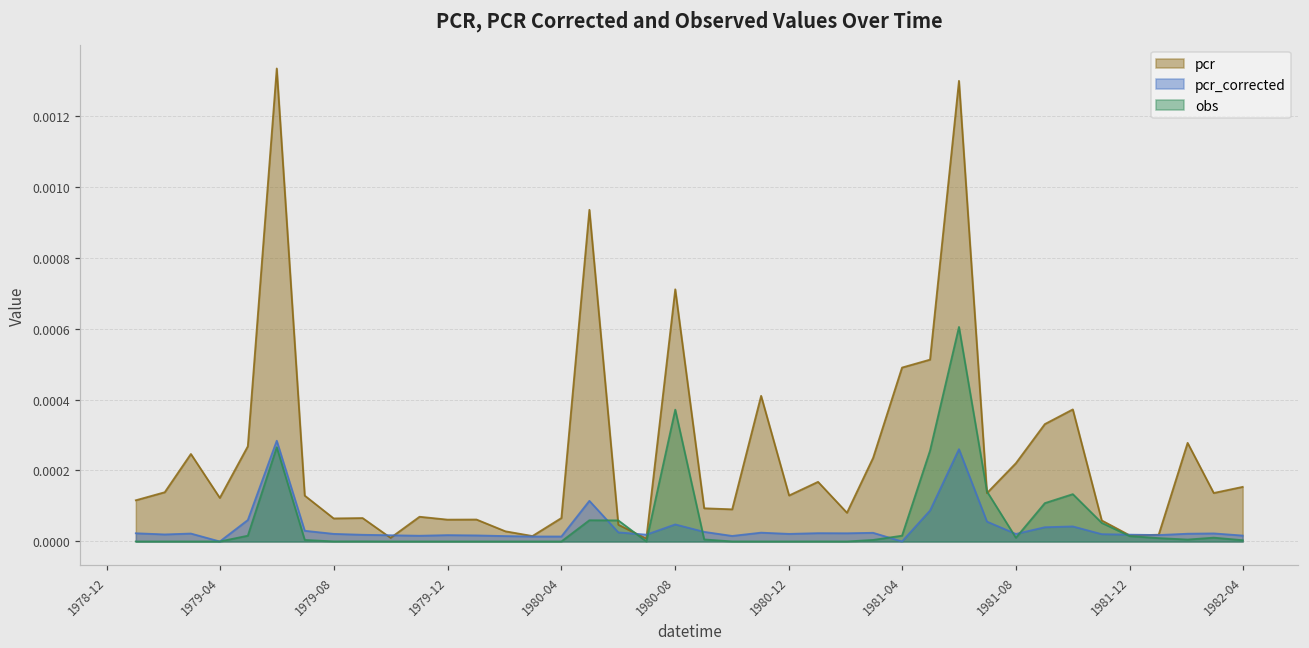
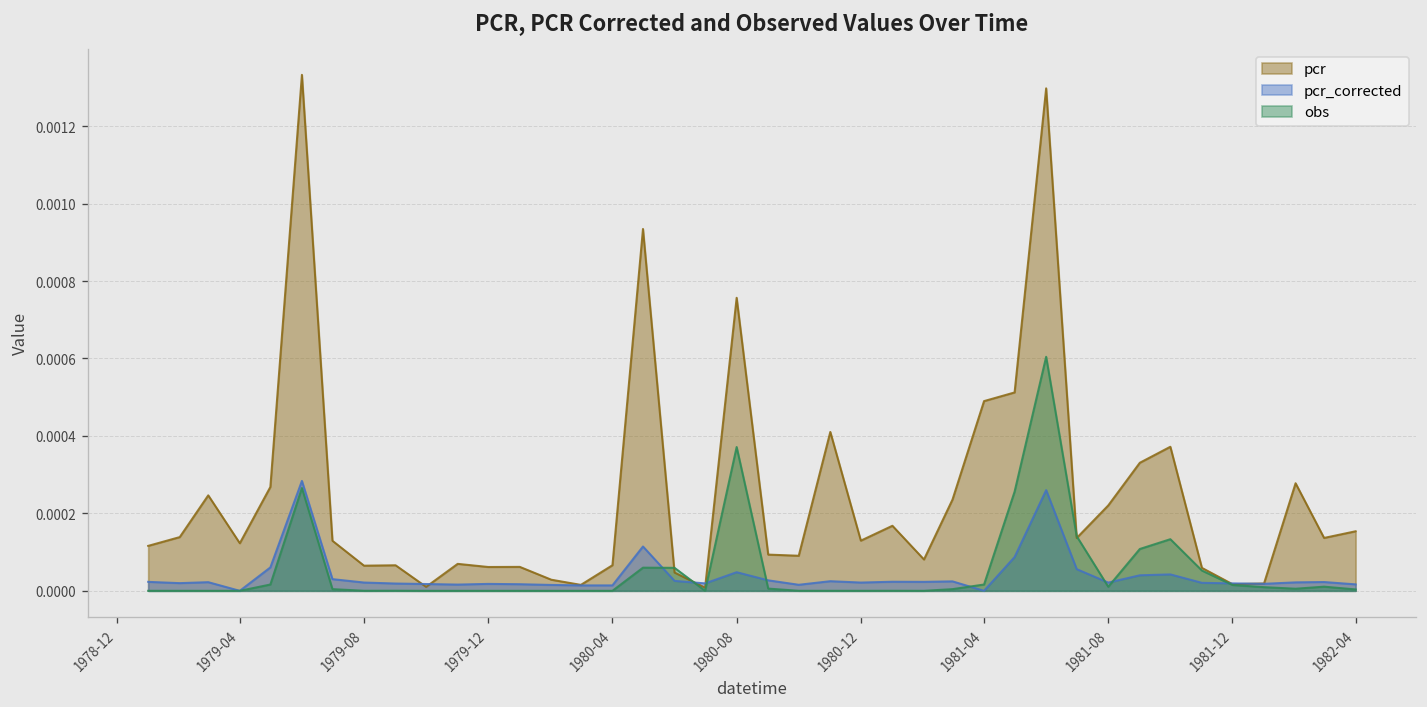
pcr, 1980-08: 0.00071 -> 0.00076
